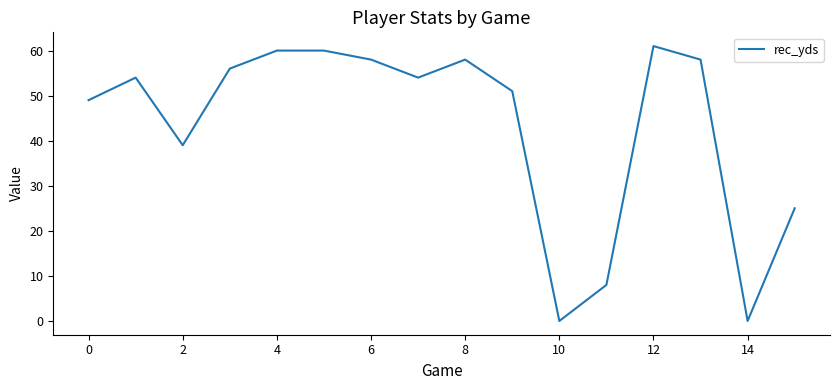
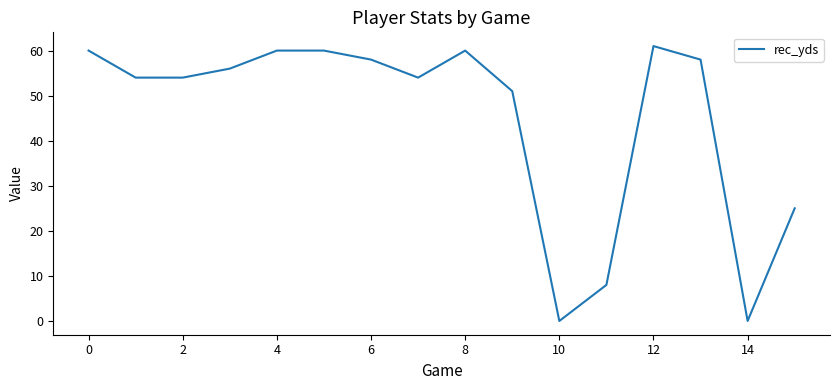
0: 49 -> 60
2: 39 -> 54
8: 58 -> 60
